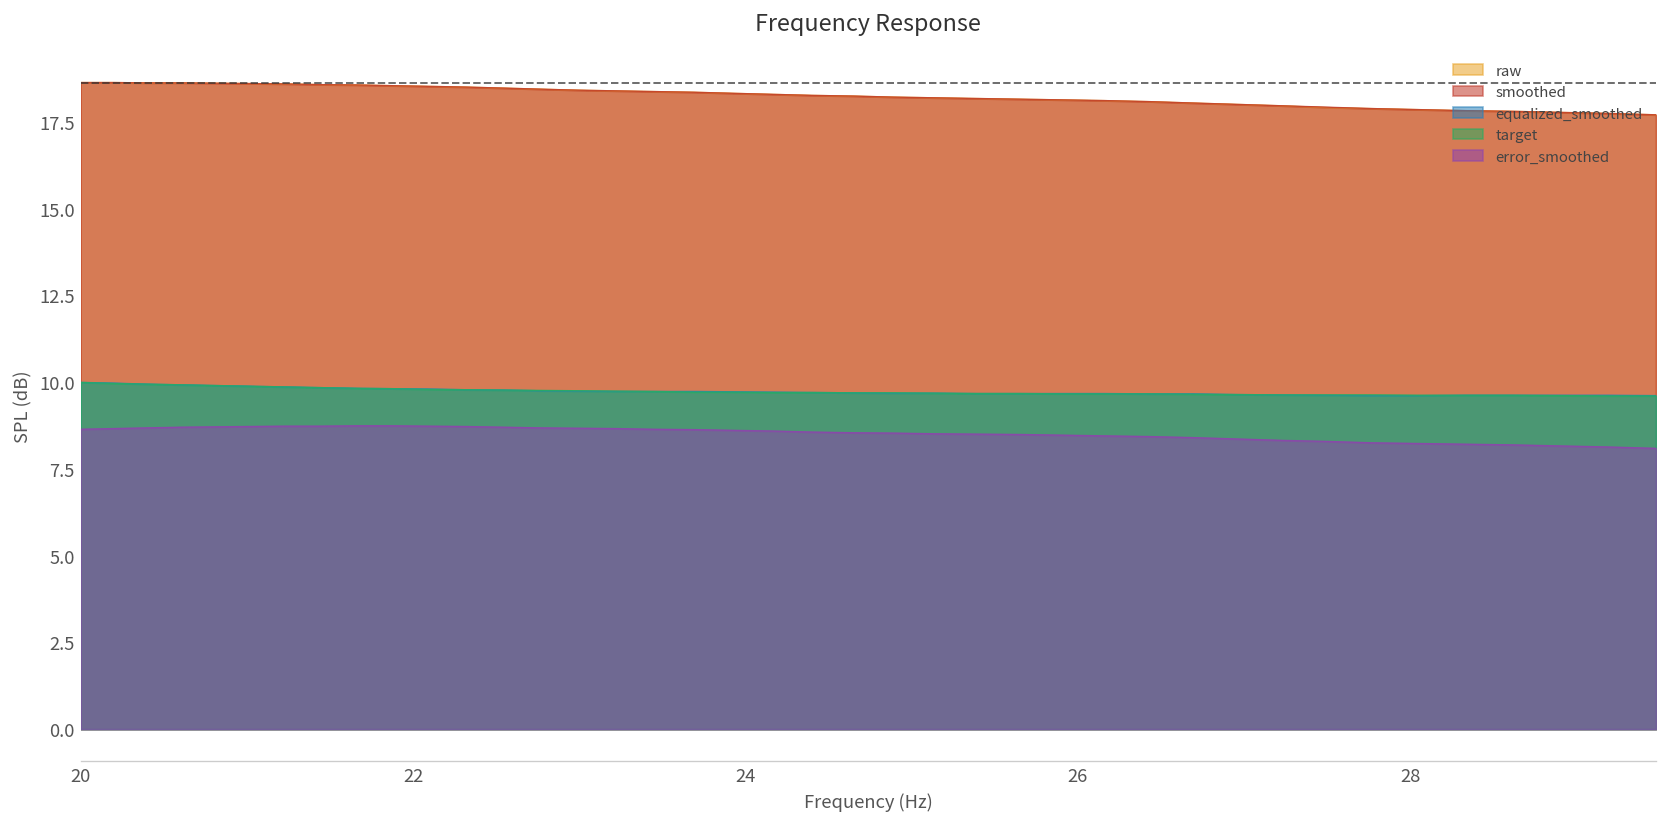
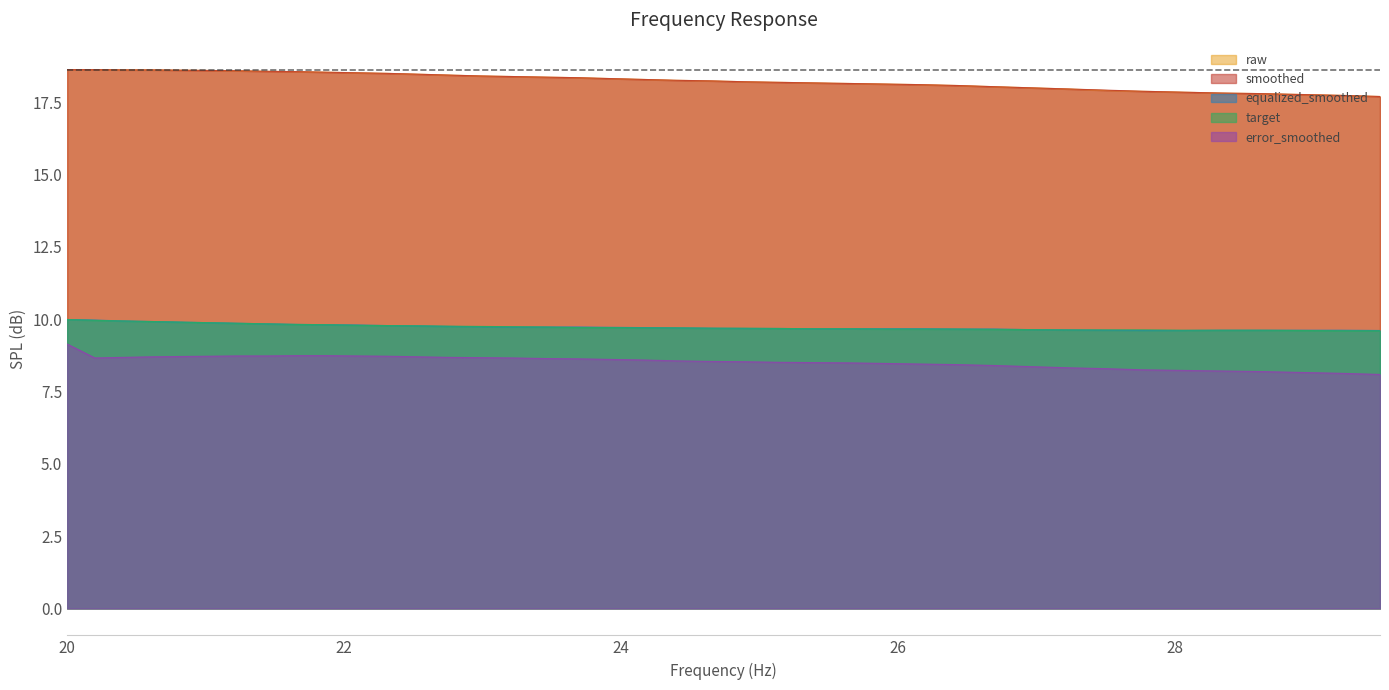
error_smoothed, 20: 8.6 -> 9.1
